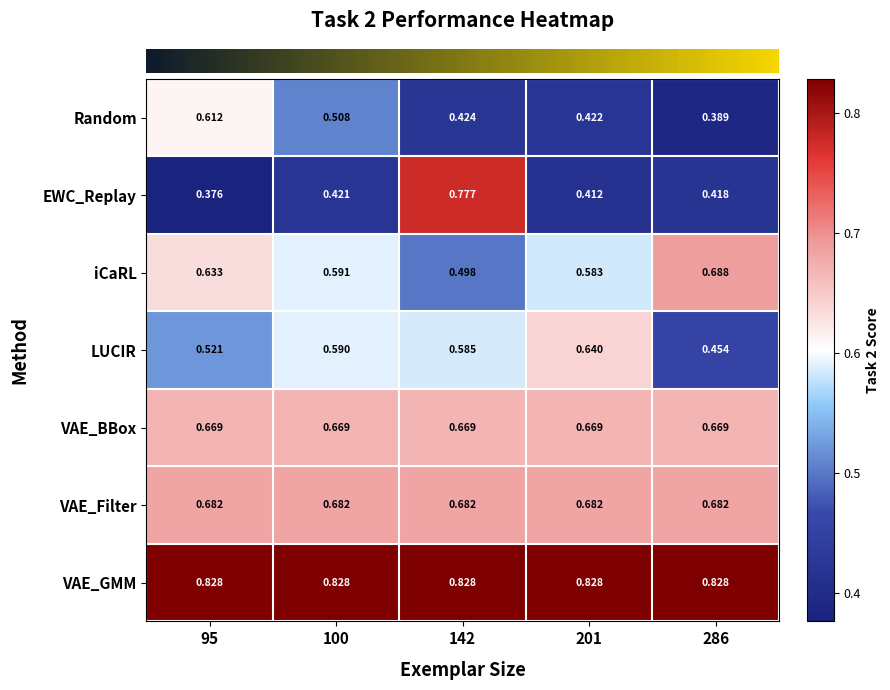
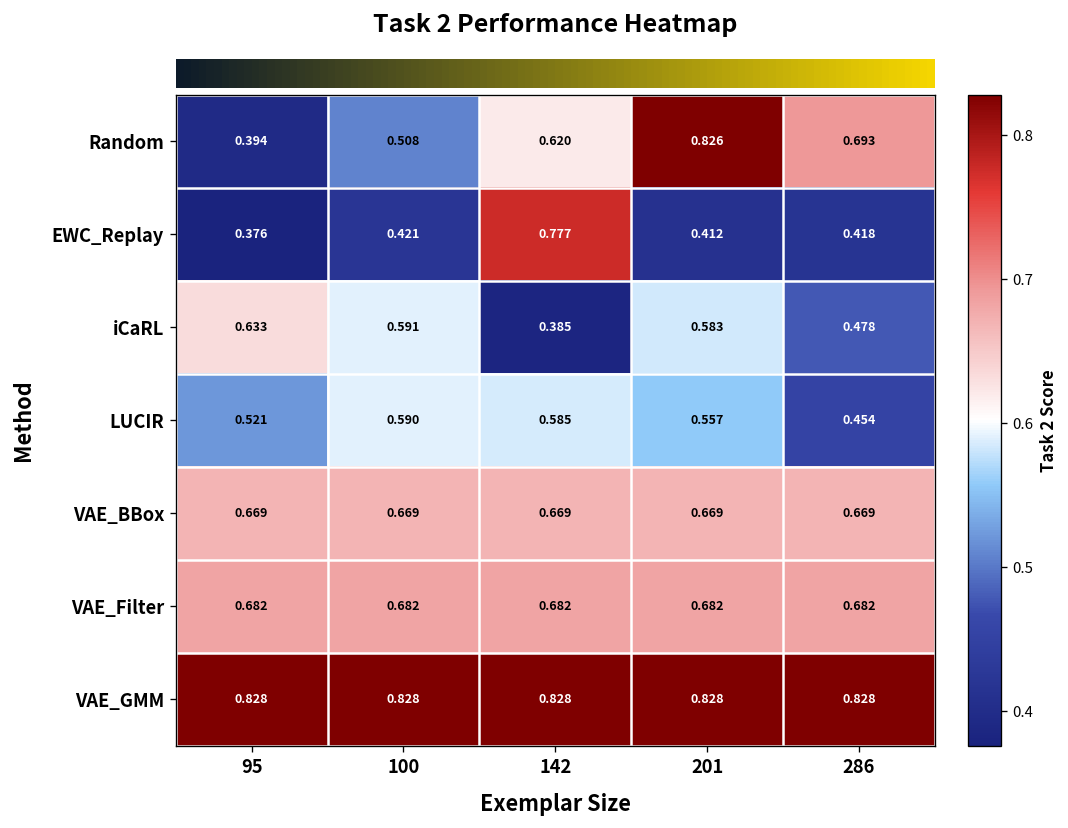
Random, 95: 0.612 -> 0.394
Random, 142: 0.424 -> 0.620
Random, 201: 0.422 -> 0.826
Random, 286: 0.389 -> 0.693
iCaRL, 142: 0.498 -> 0.385
iCaRL, 286: 0.688 -> 0.478
LUCIR, 201: 0.640 -> 0.557
